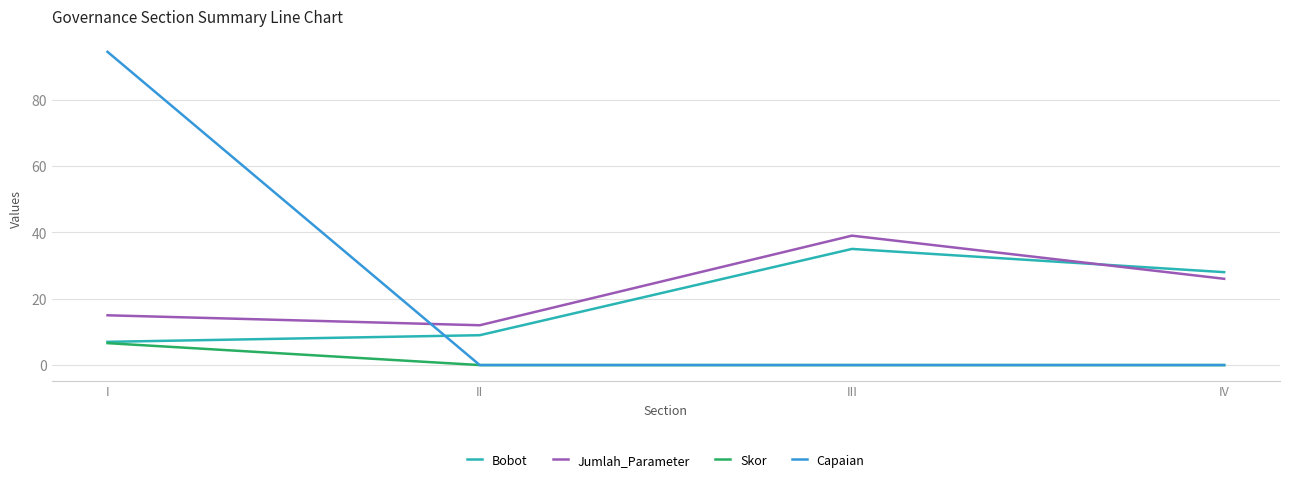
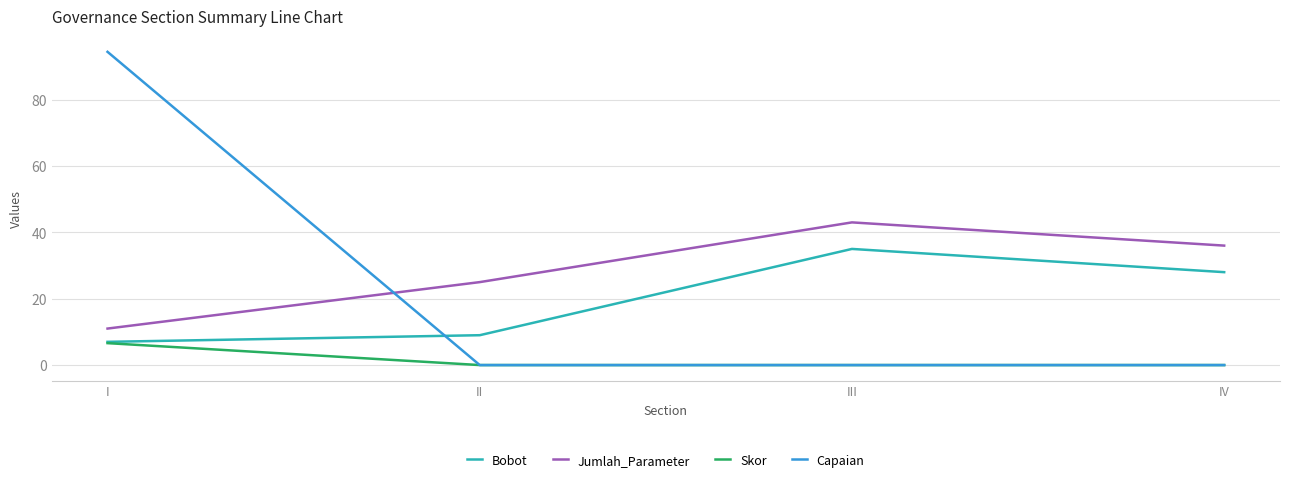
Jumlah_Parameter, I: 15 -> 11
Jumlah_Parameter, II: 12 -> 25
Jumlah_Parameter, III: 39 -> 43
Jumlah_Parameter, IV: 26 -> 36
